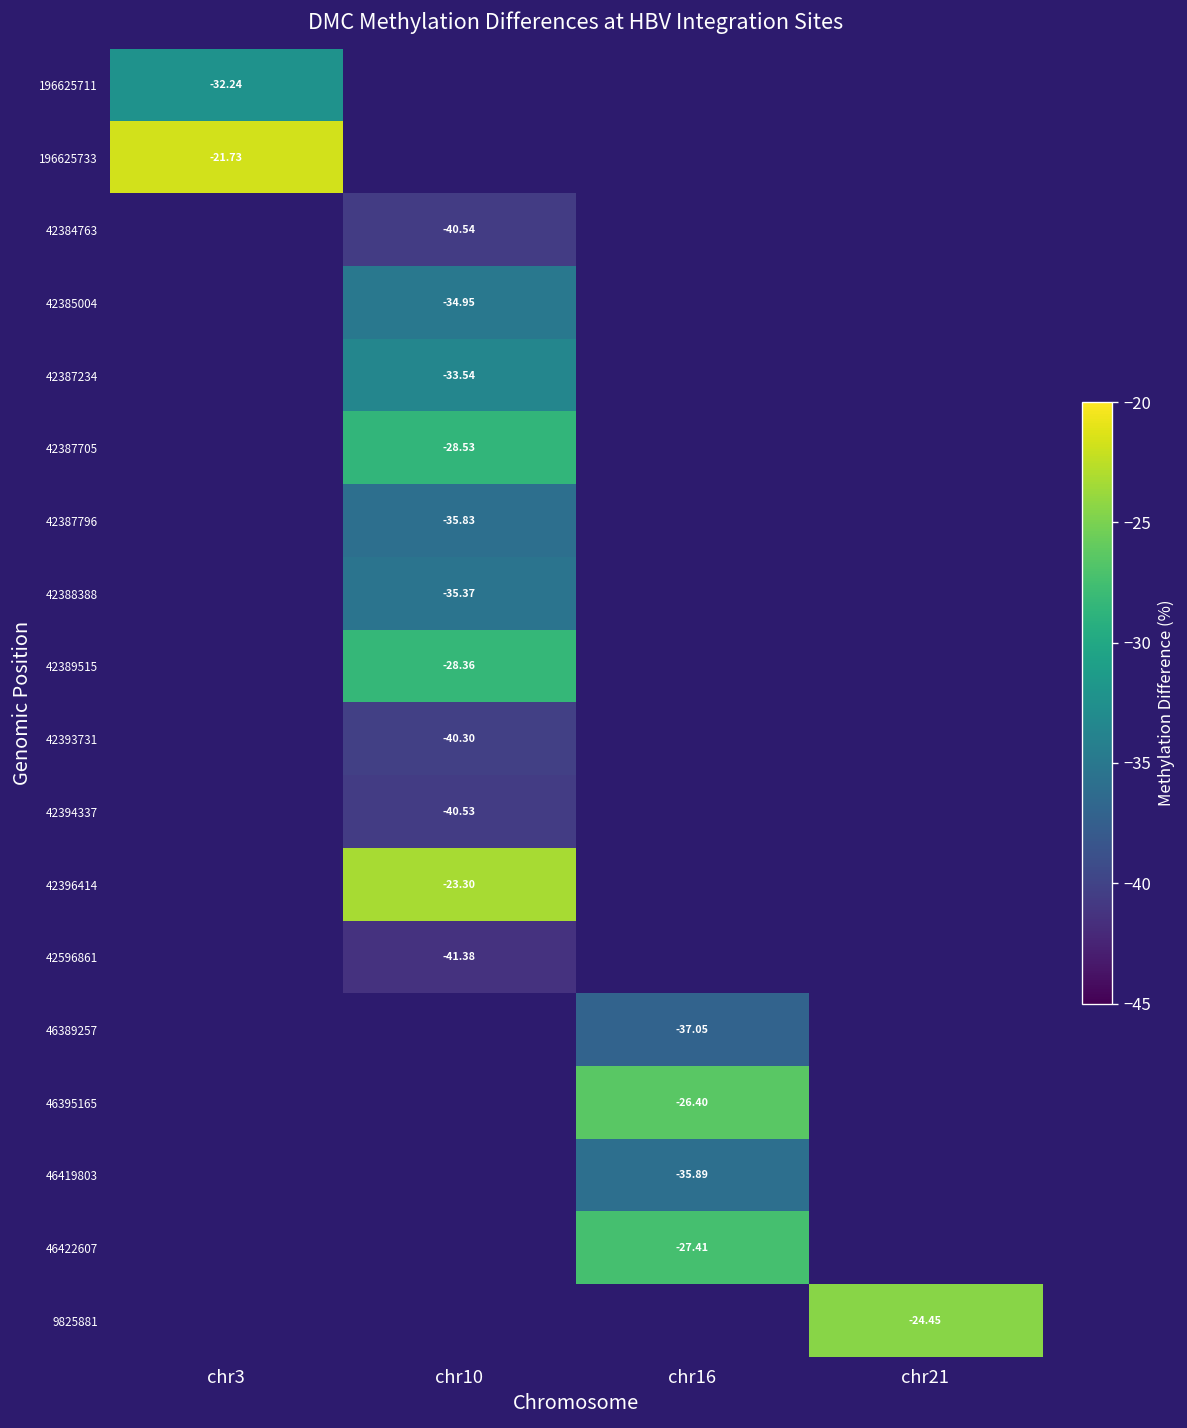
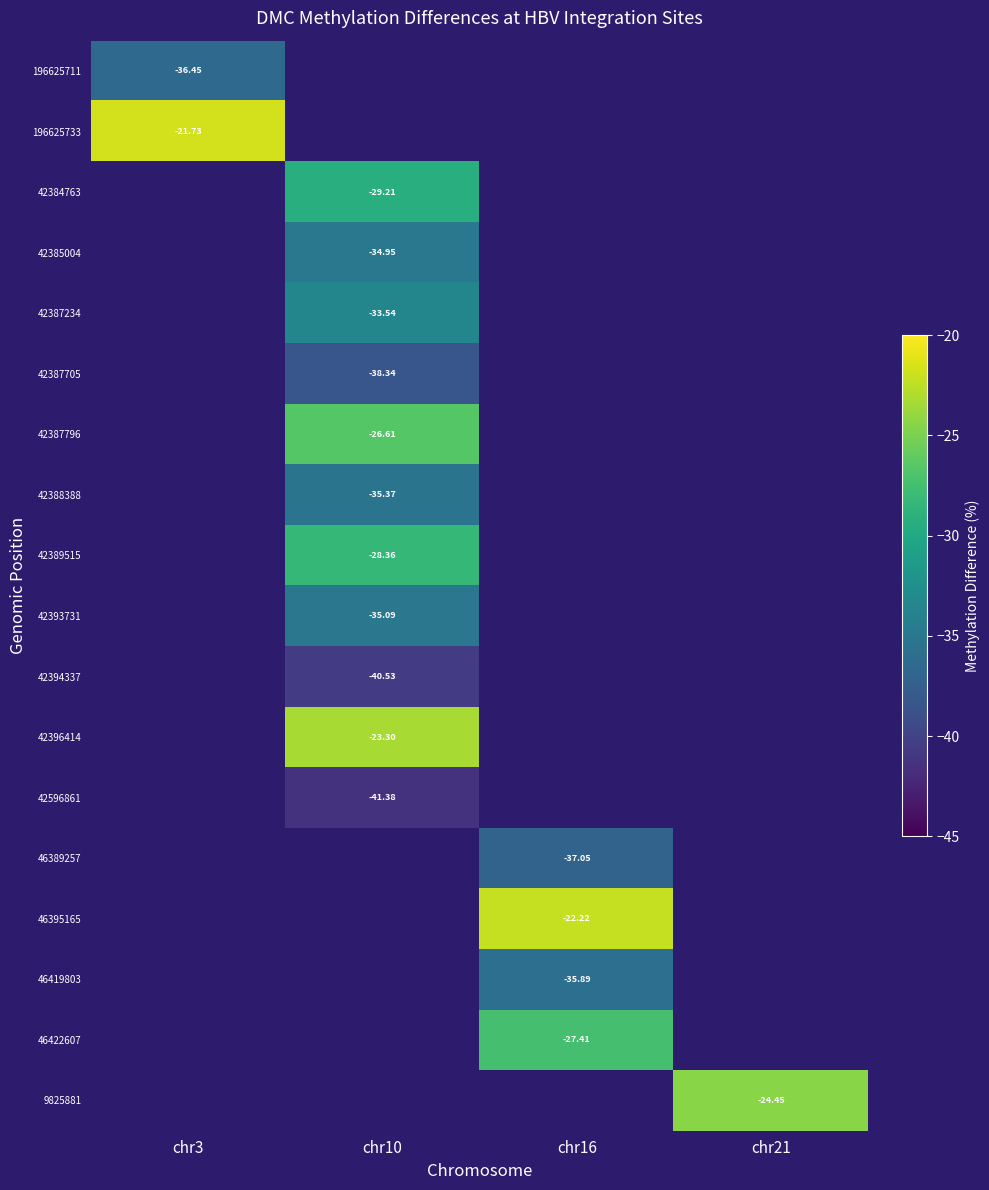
196625711, chr3: -32.24 -> -36.45
42384763, chr10: -40.54 -> -29.21
42387705, chr10: -28.53 -> -38.34
42387796, chr10: -35.83 -> -26.61
42393731, chr10: -40.30 -> -35.09
46395165, chr16: -26.40 -> -22.22
